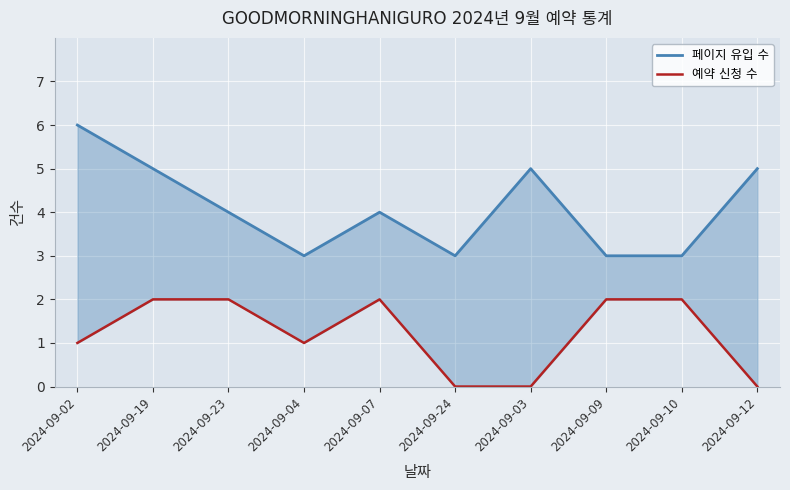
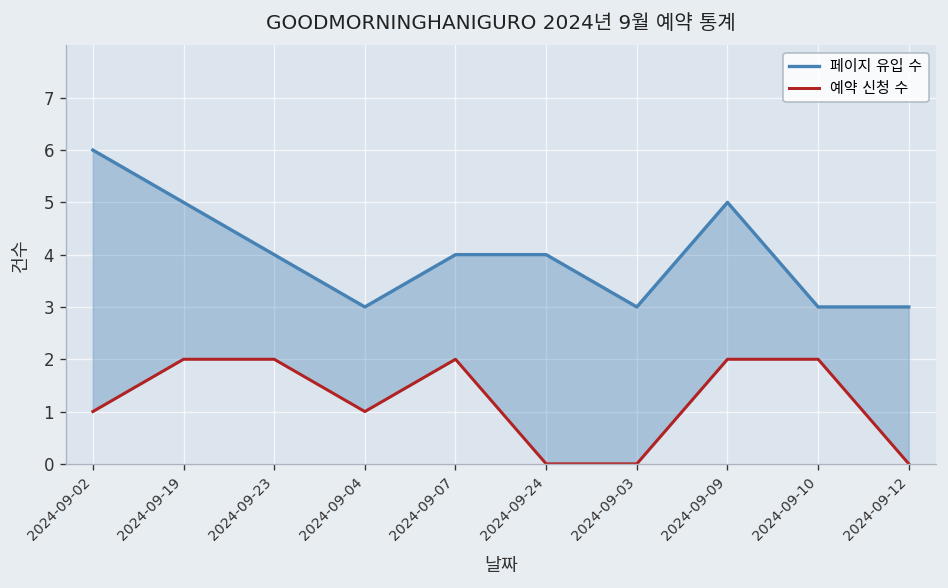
페이지 유입 수, 2024-09-24: 3 -> 4
페이지 유입 수, 2024-09-03: 5 -> 3
페이지 유입 수, 2024-09-09: 3 -> 5
페이지 유입 수, 2024-09-12: 5 -> 3
